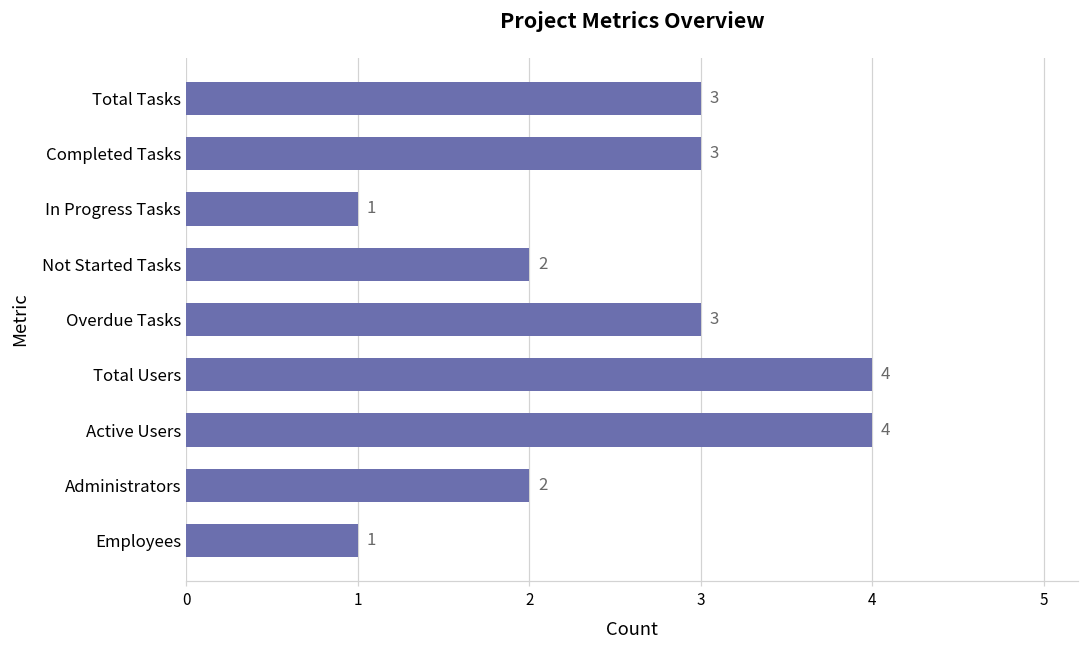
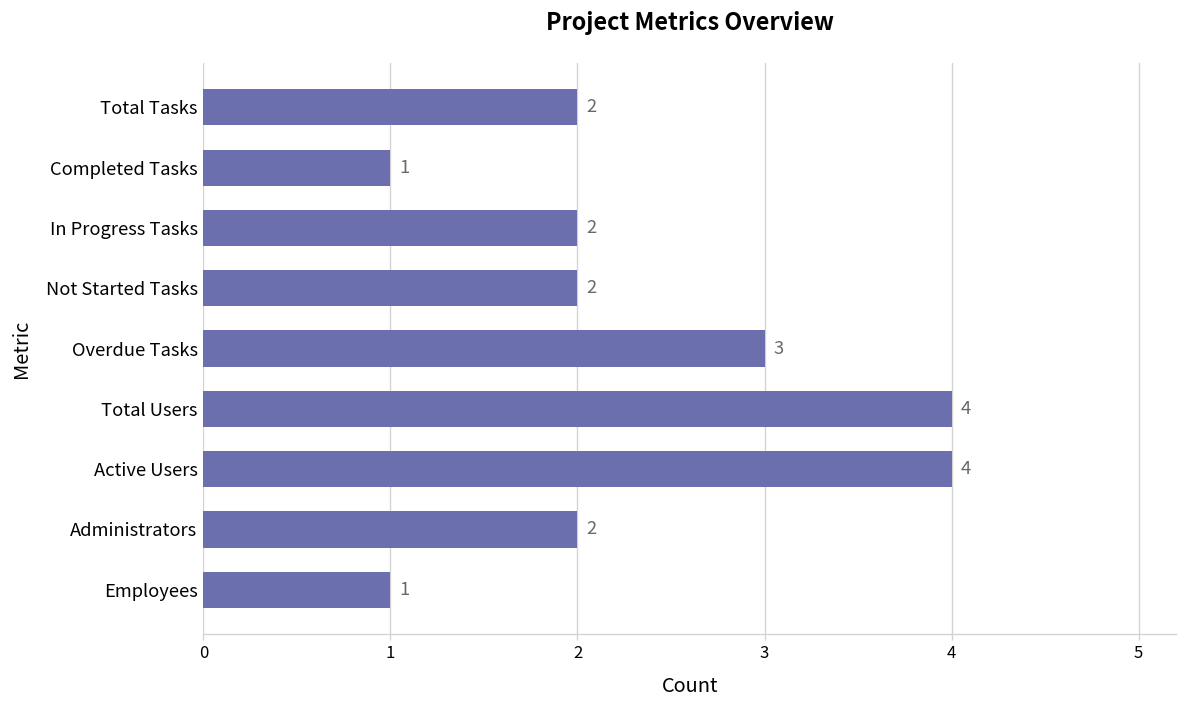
Total Tasks: 3 -> 2
Completed Tasks: 3 -> 1
In Progress Tasks: 1 -> 2
